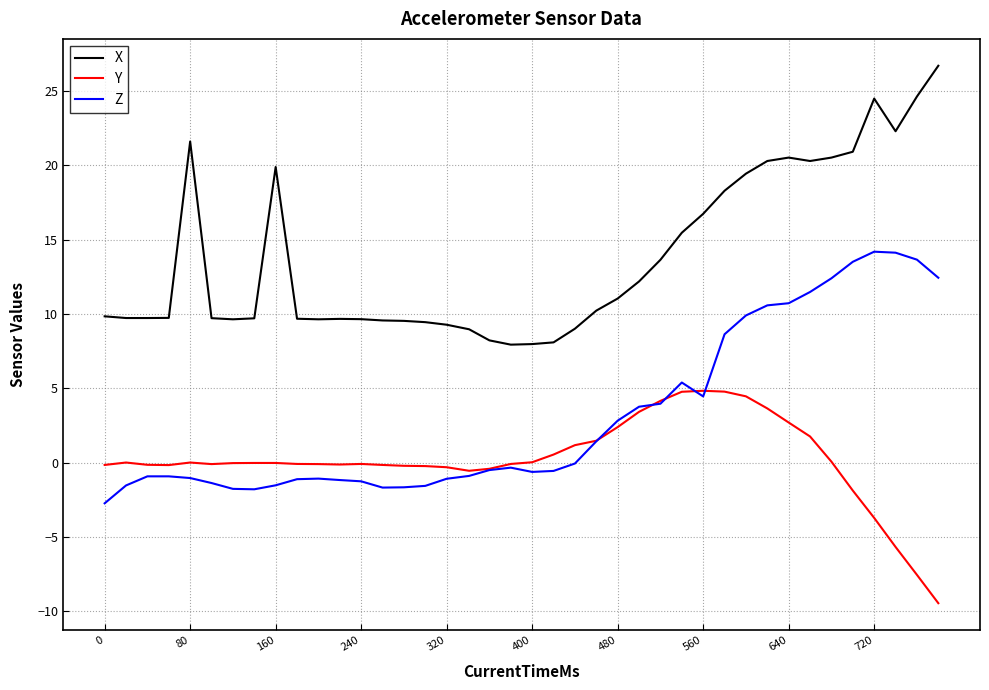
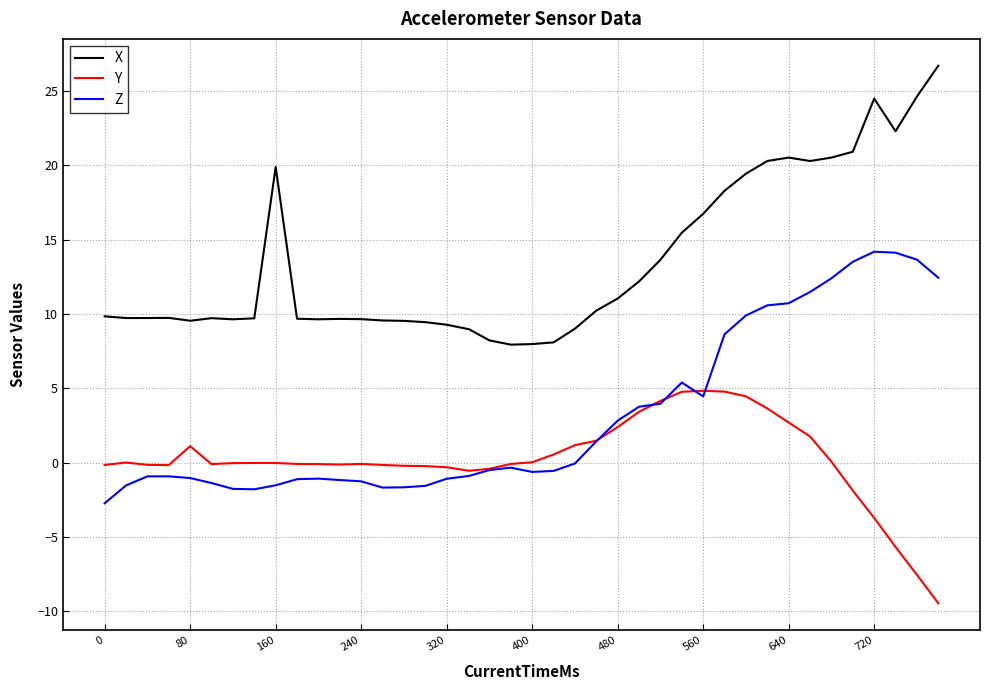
X, 80: 21.6 -> 9.5
Y, 80: 0.0 -> 1.1
